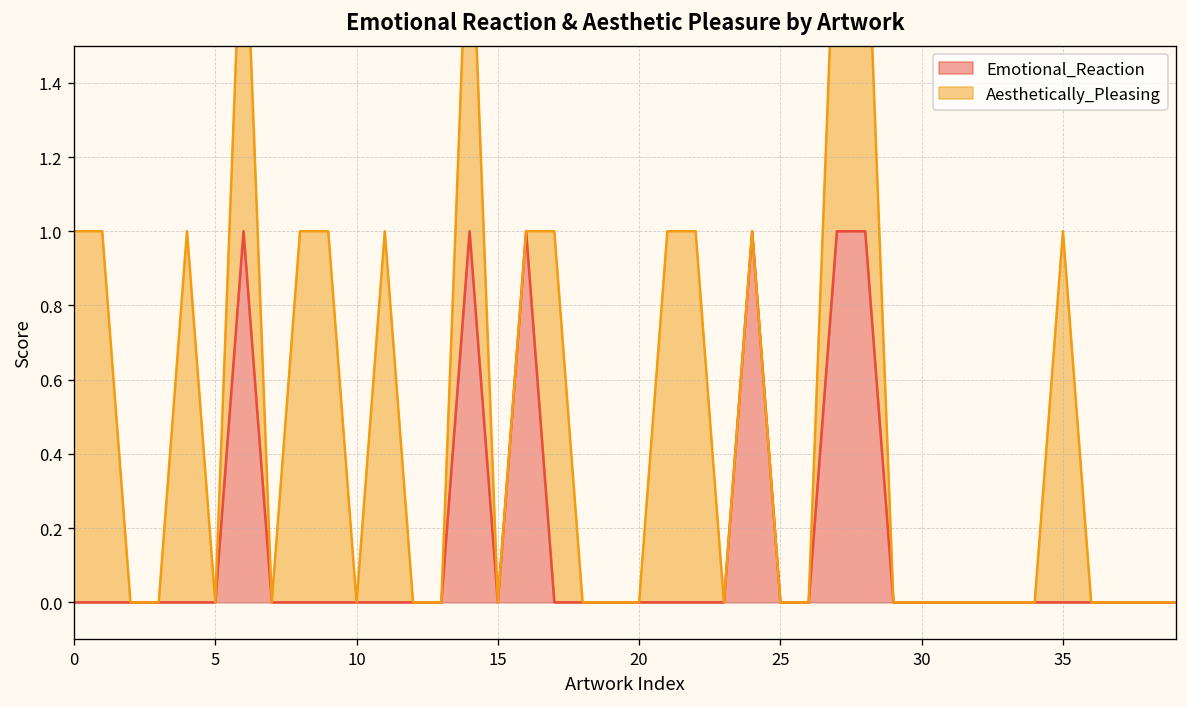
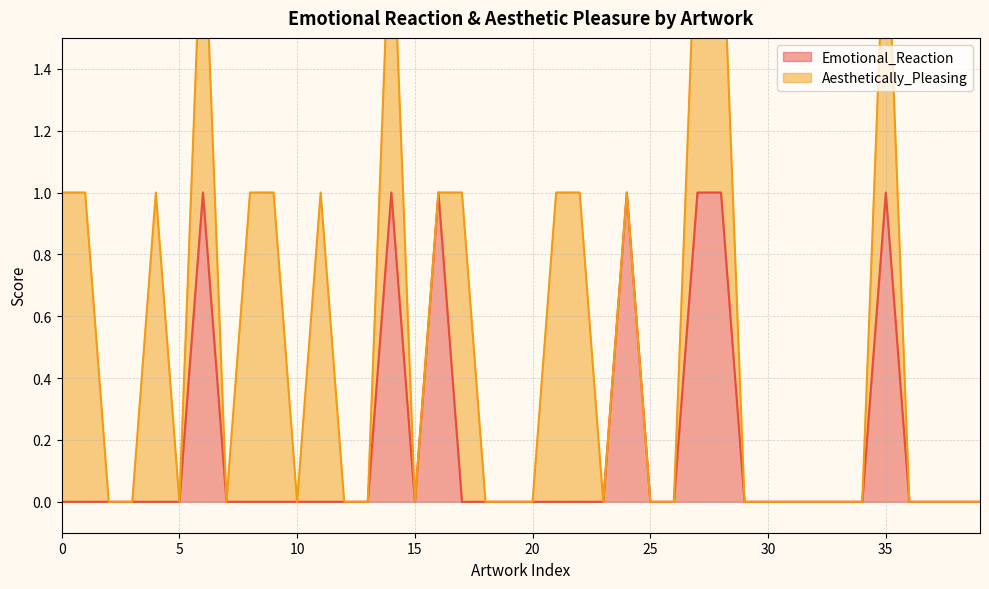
Emotional_Reaction, 35: 0 -> 1
